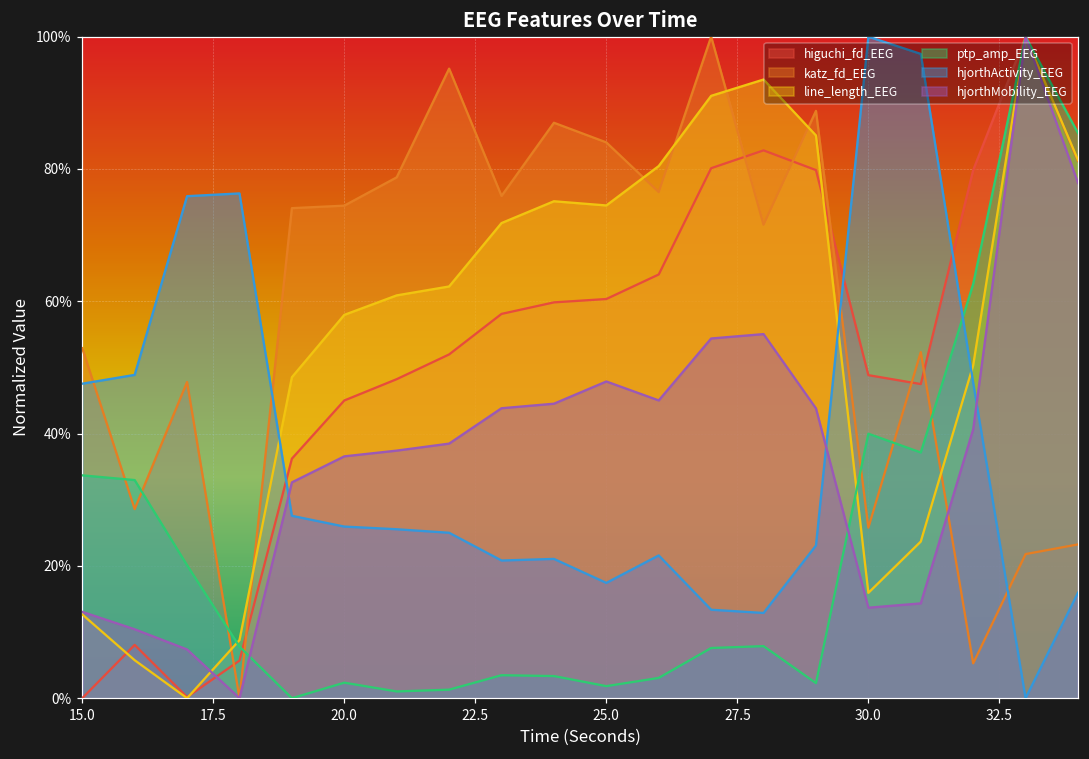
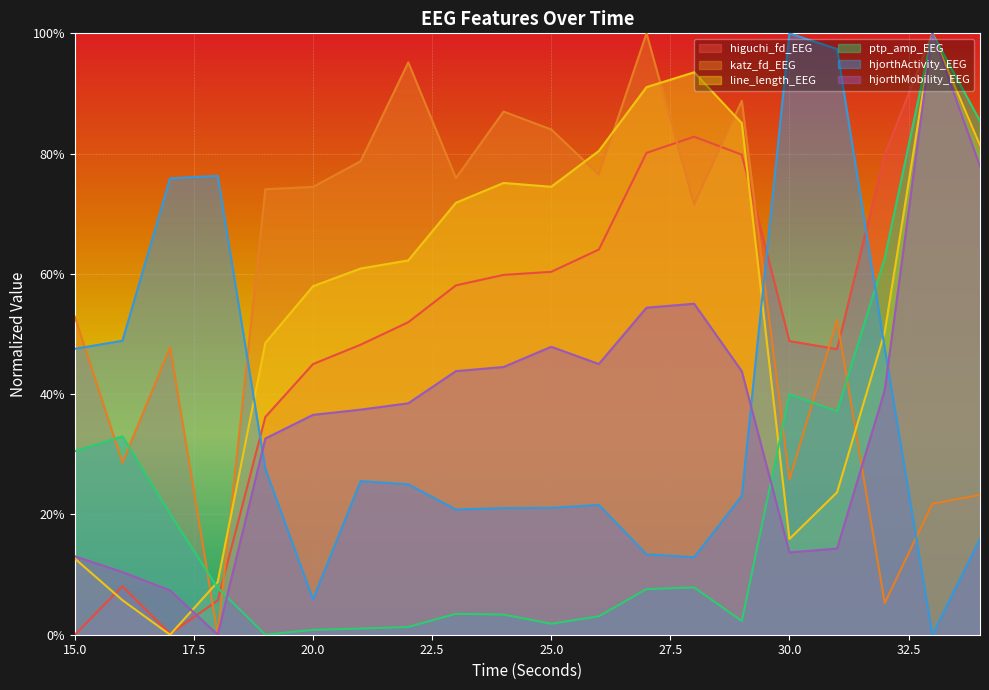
ptp_amp_EEG, 15.0: 34% -> 31%
ptp_amp_EEG, 20.0: 2% -> 1%
hjorthActivity_EEG, 20.0: 26% -> 6%
hjorthActivity_EEG, 25.0: 17% -> 21%
